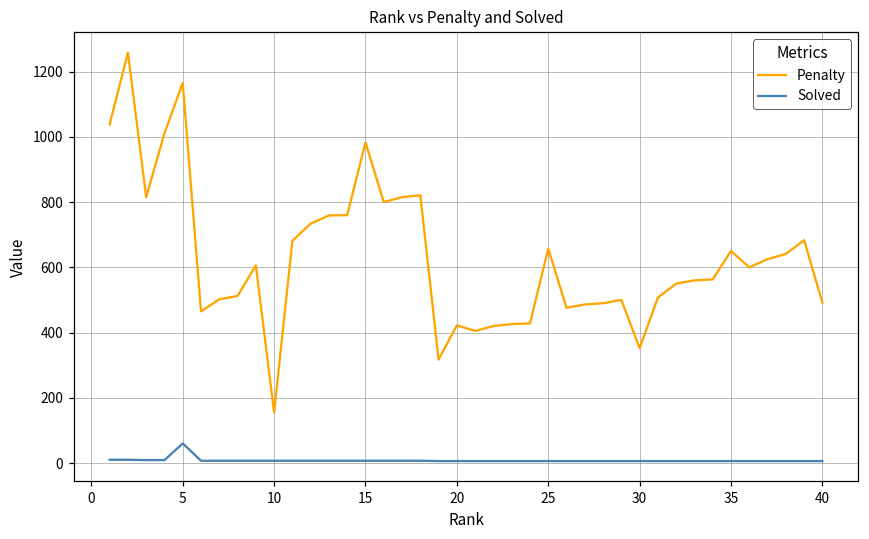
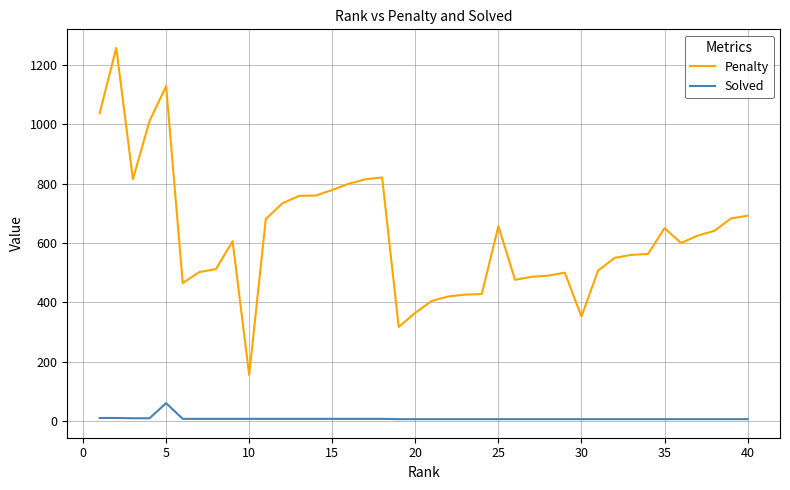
Penalty, 5: 1170 -> 1130
Penalty, 15: 980 -> 780
Penalty, 20: 420 -> 370
Penalty, 40: 490 -> 690
